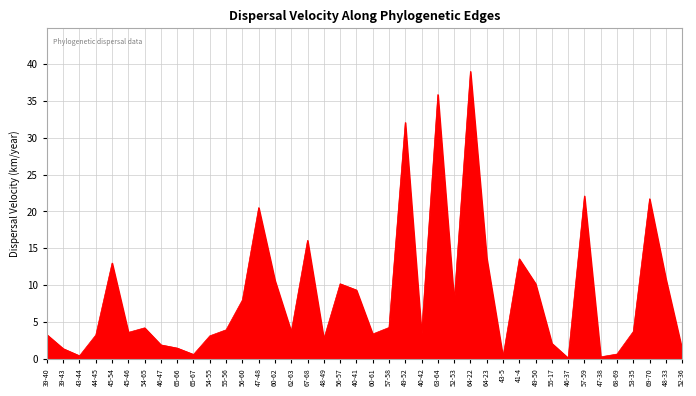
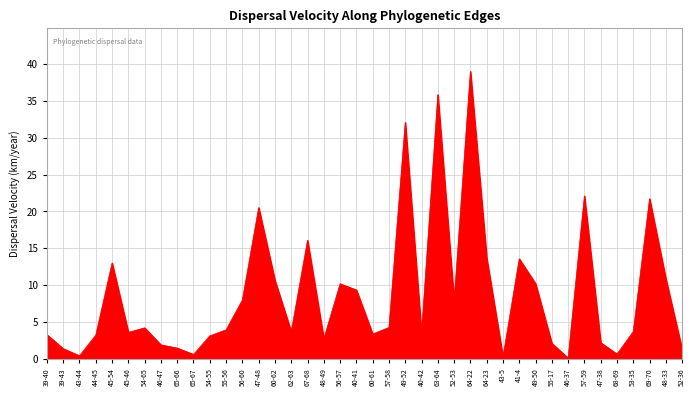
47-38: 0 -> 2
